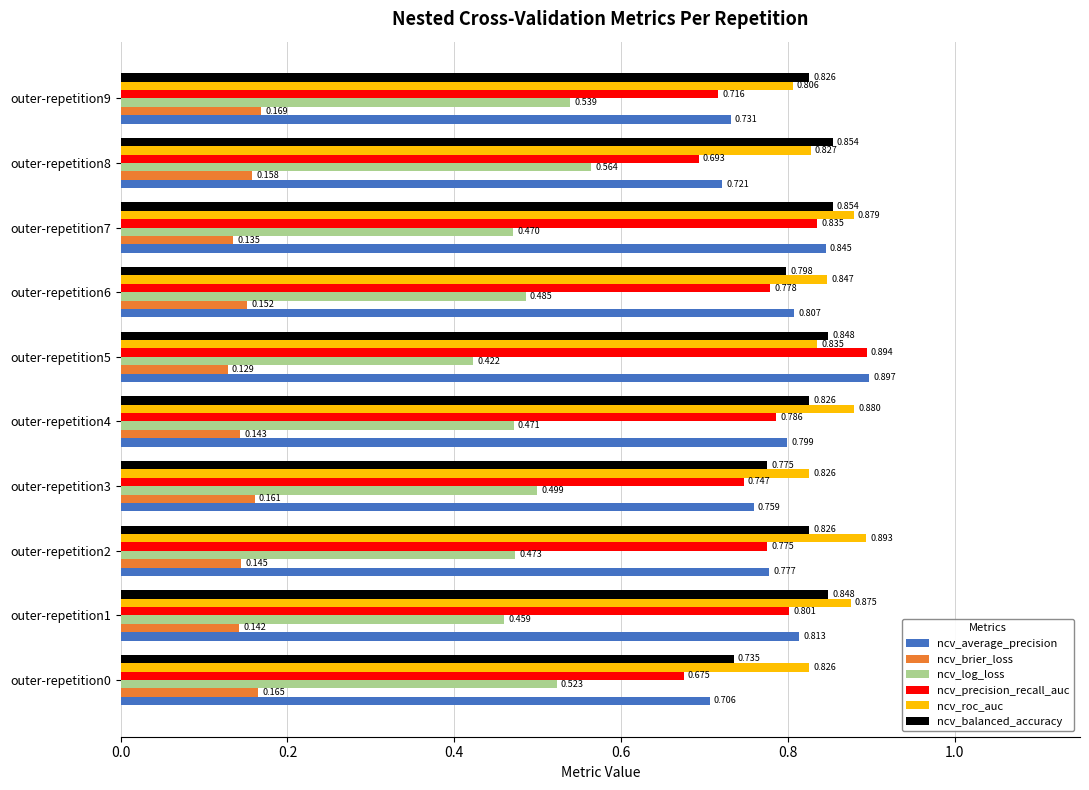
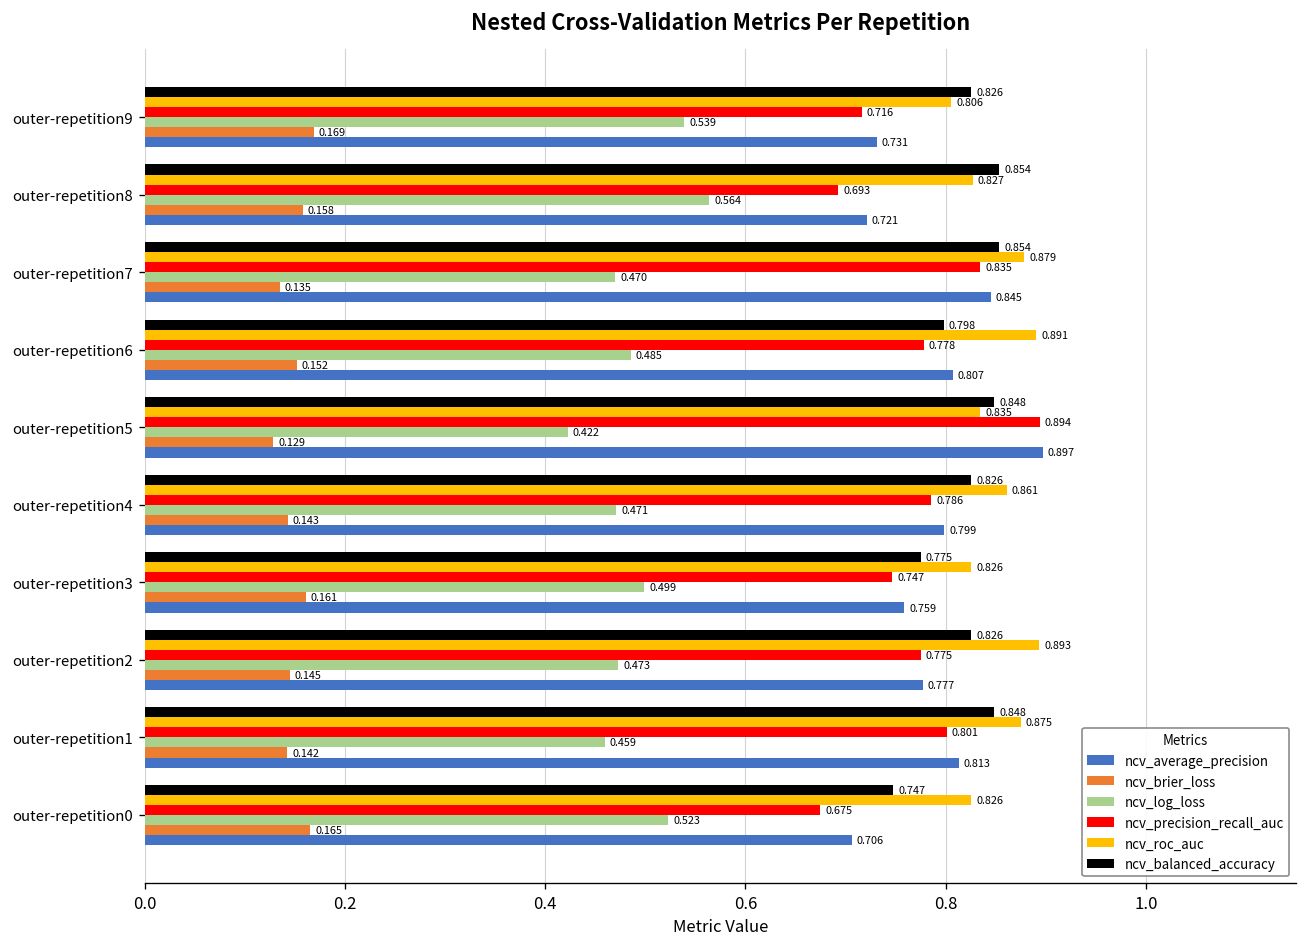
ncv_roc_auc, outer-repetition6: 0.847 -> 0.891
ncv_roc_auc, outer-repetition4: 0.880 -> 0.861
ncv_balanced_accuracy, outer-repetition0: 0.735 -> 0.747
